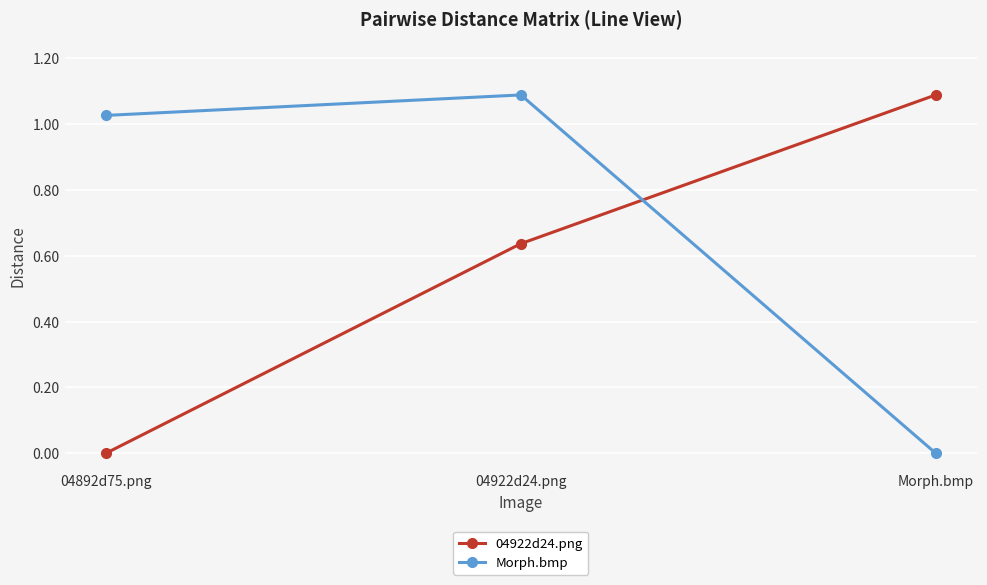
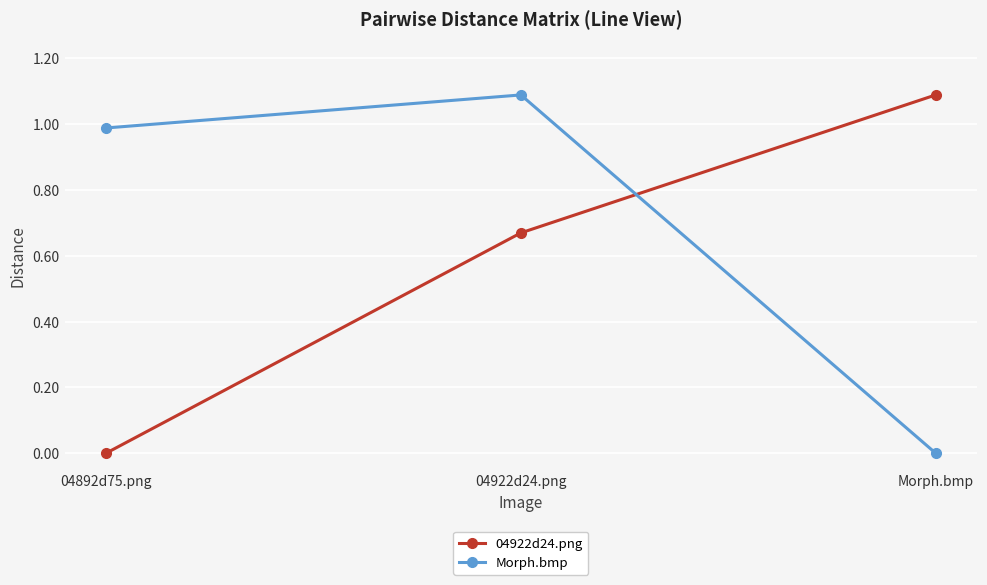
Morph.bmp, 04892d75.png: 1.03 -> 0.99
04922d24.png, 04922d24.png: 0.64 -> 0.67
